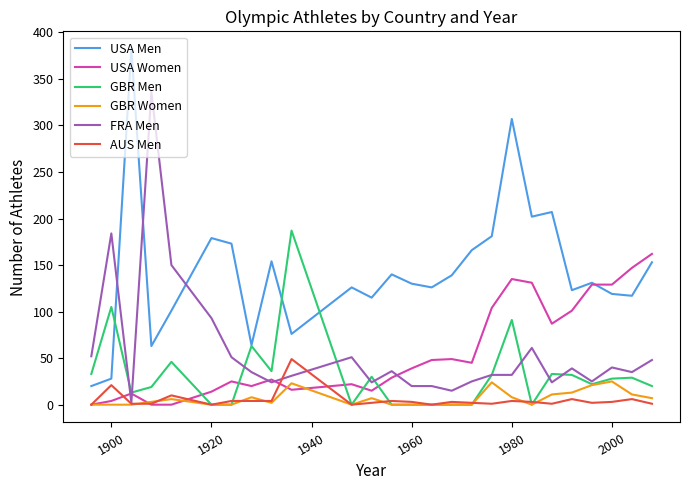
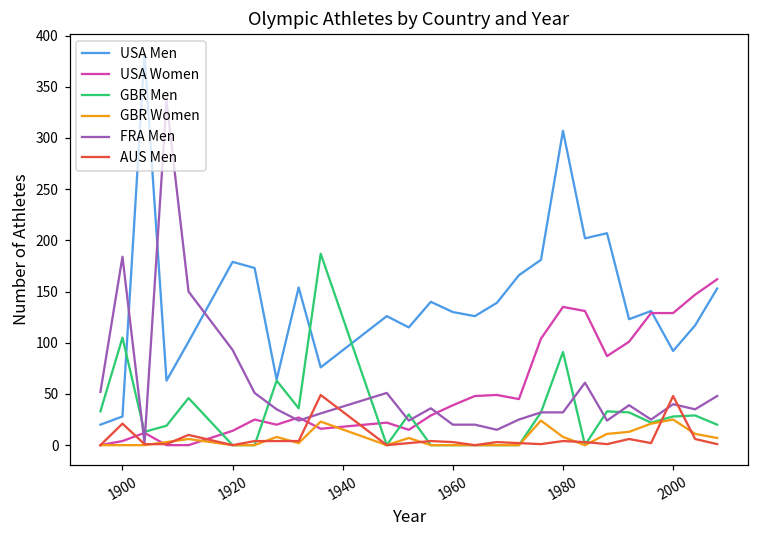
USA Men, 2000: 120 -> 90
AUS Men, 2000: 0 -> 50
